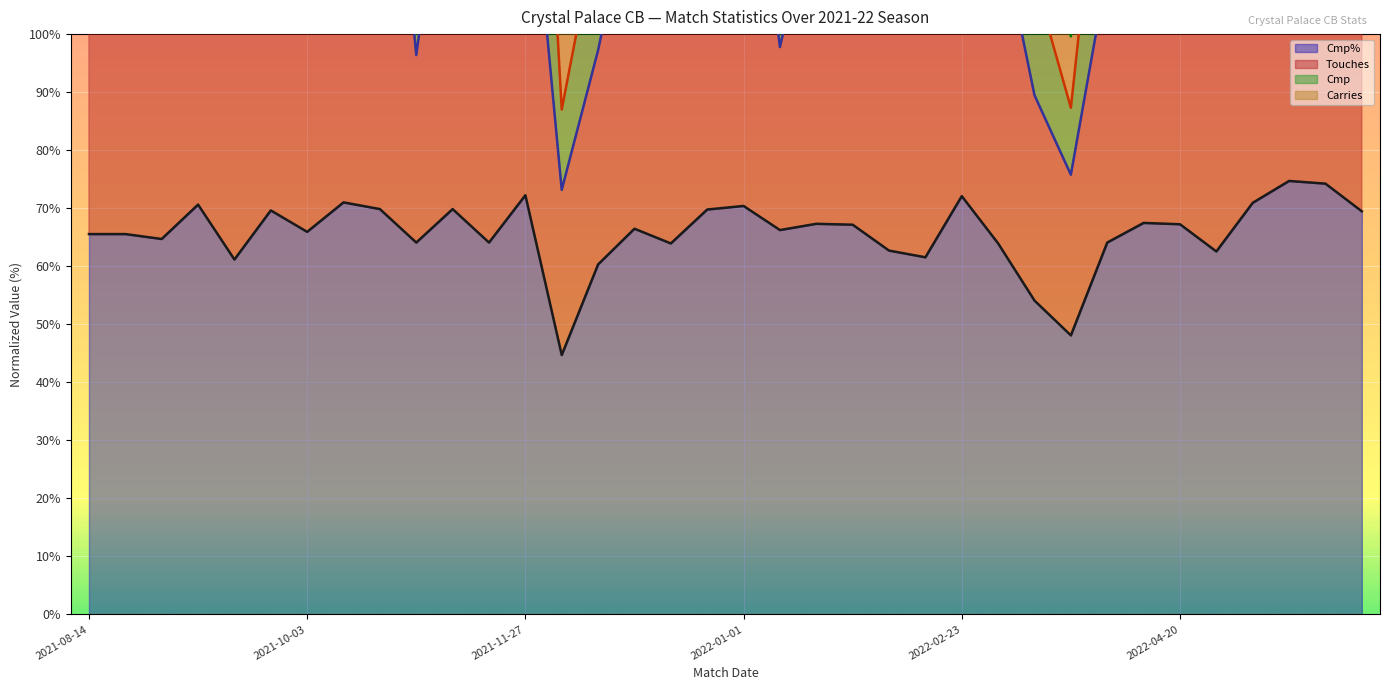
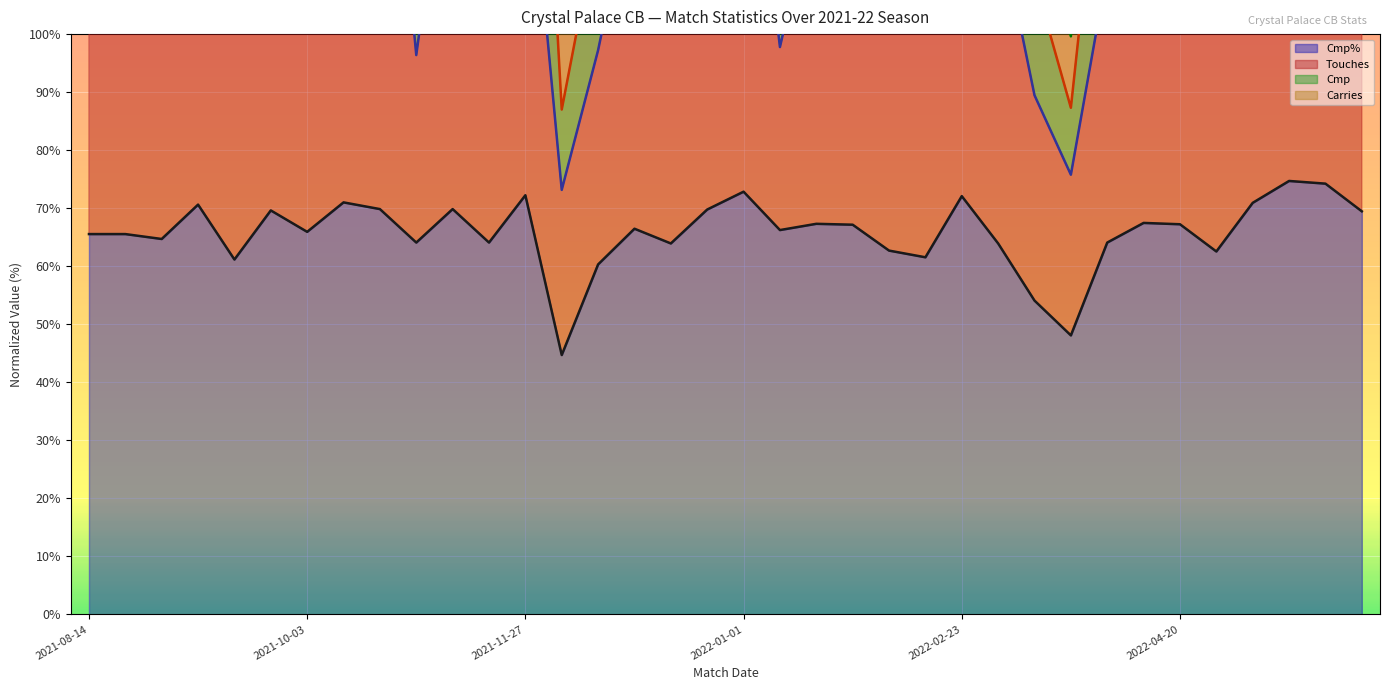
Cmp%, 2022-01-01: 70% -> 73%
